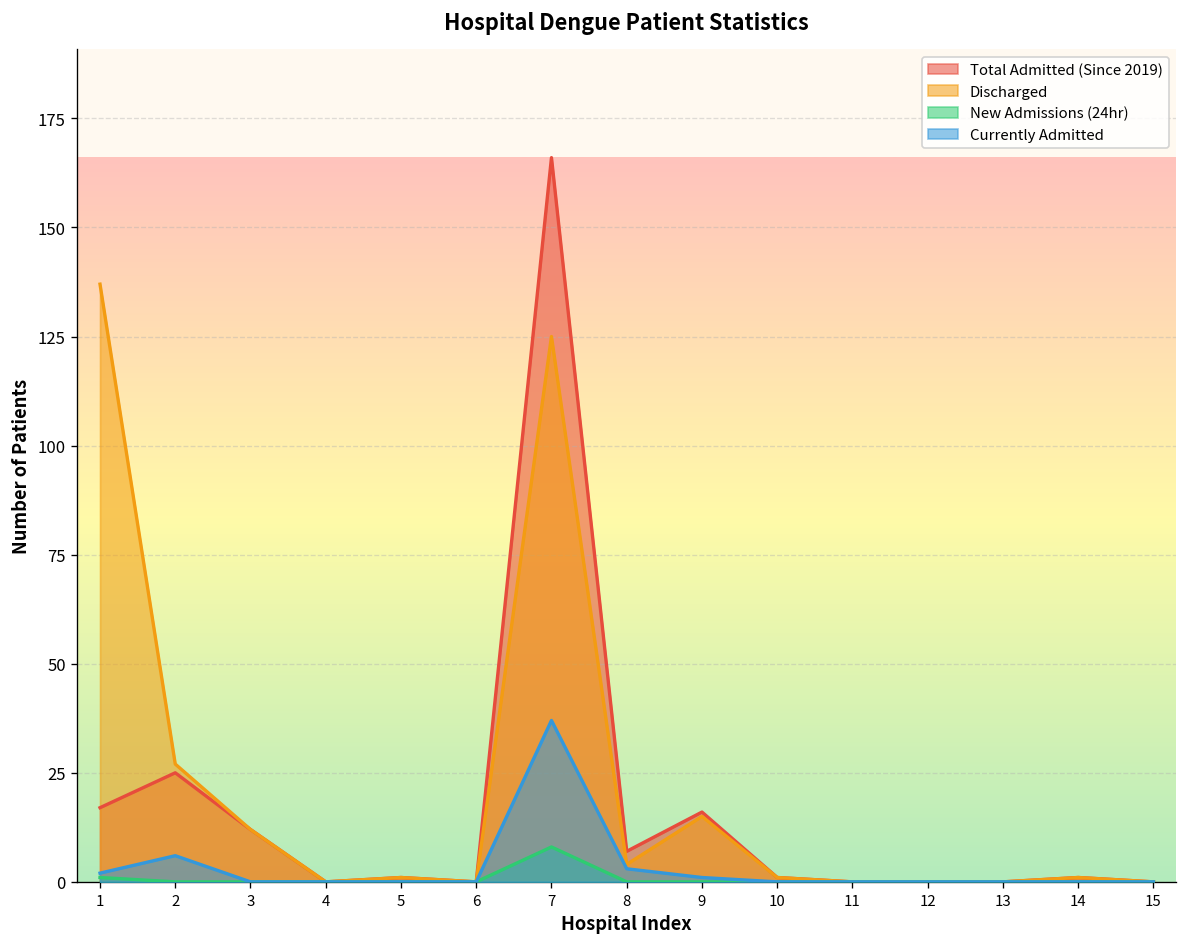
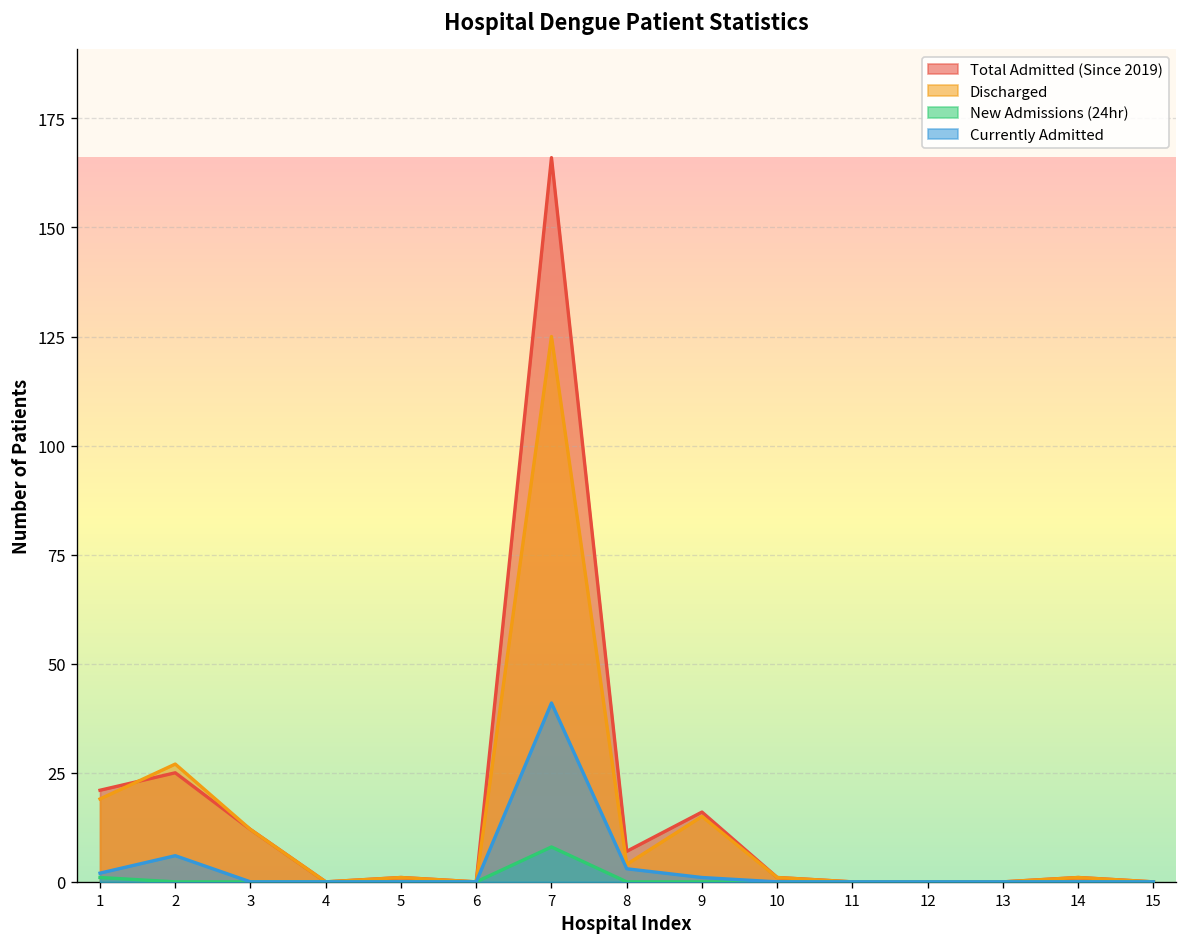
Total Admitted (Since 2019), 1: 17 -> 21
Discharged, 1: 137 -> 19
Currently Admitted, 7: 37 -> 41
